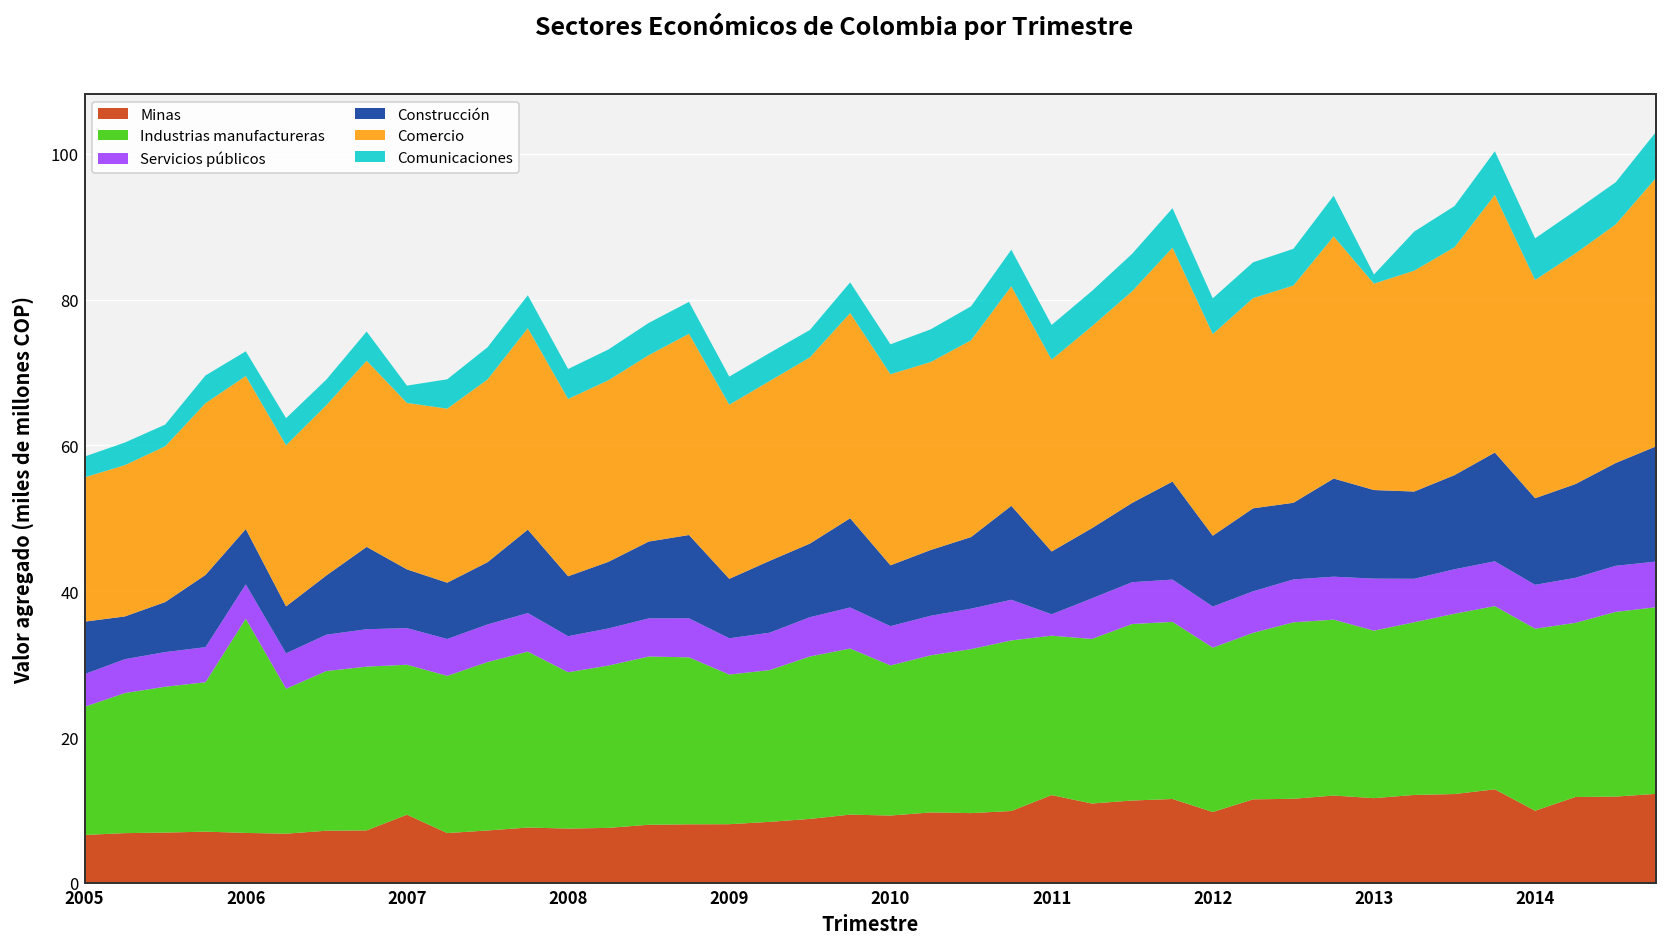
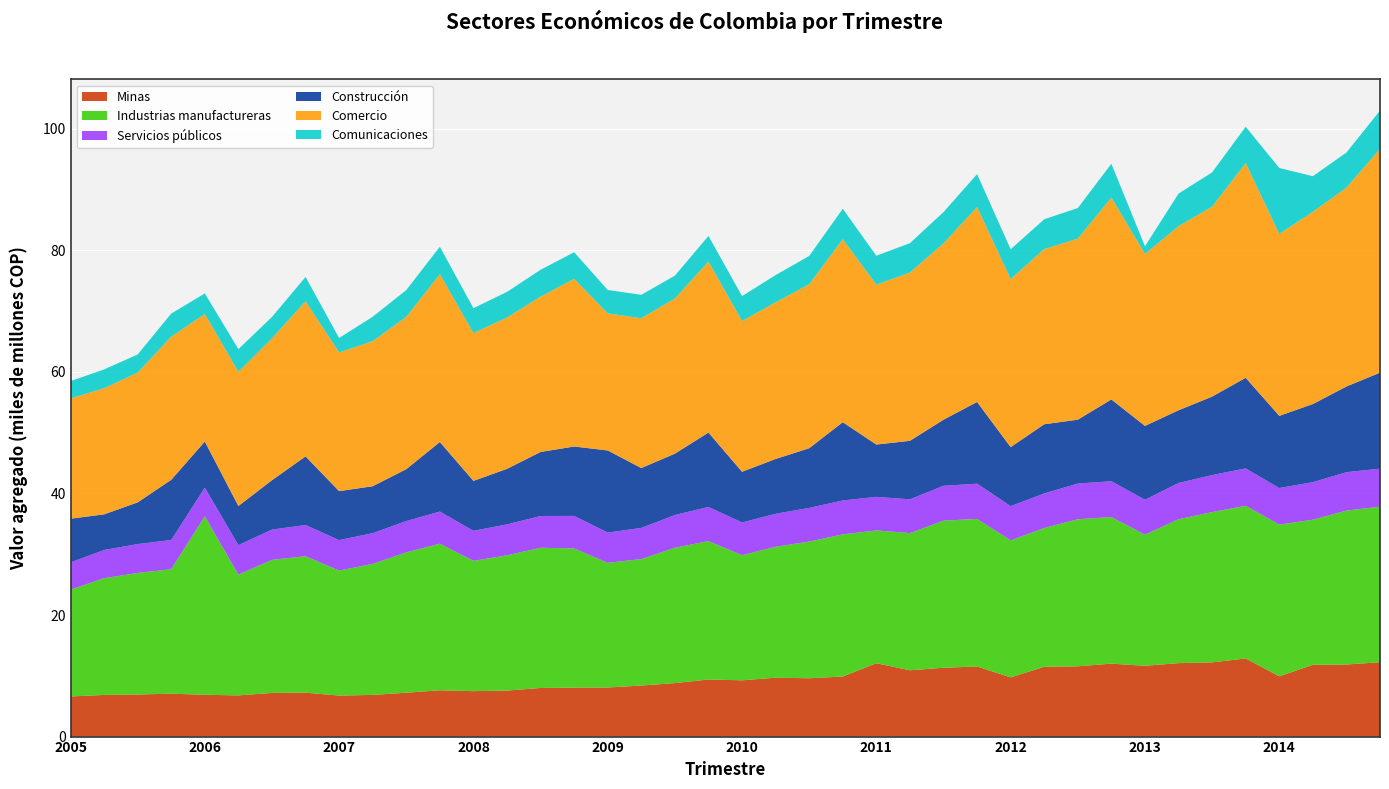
Minas, 2007: 9 -> 7
Construcción, 2009: 8 -> 14
Comercio, 2009: 24 -> 23
Comercio, 2010: 26 -> 25
Servicios públicos, 2011: 3 -> 6
Industrias manufactureras, 2013: 23 -> 22
Servicios públicos, 2013: 7 -> 6
Comunicaciones, 2014: 6 -> 11
